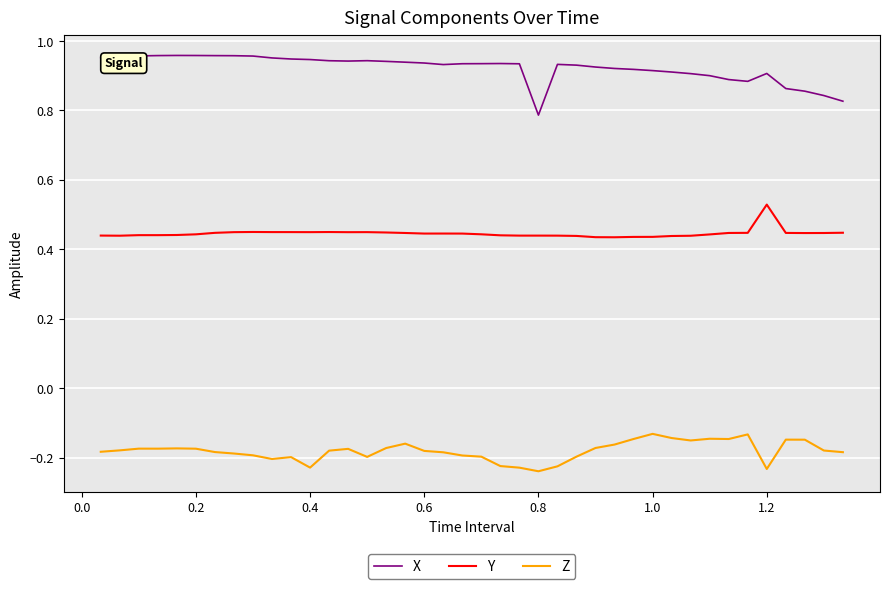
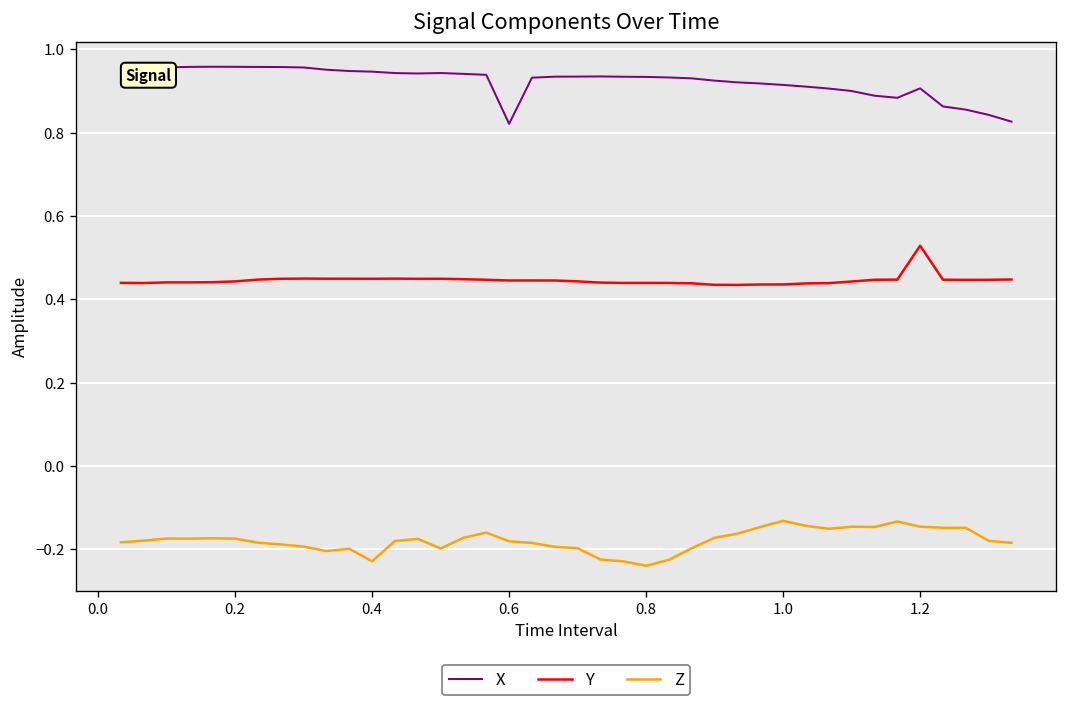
X, 0.6: 0.94 -> 0.82
X, 0.8: 0.79 -> 0.93
Z, 1.2: -0.23 -> -0.15
